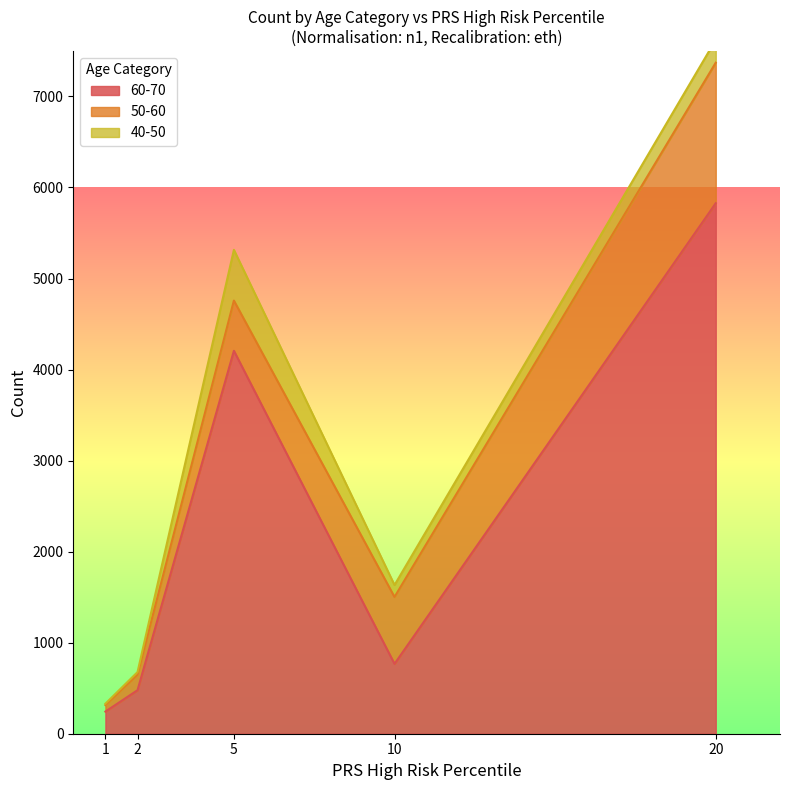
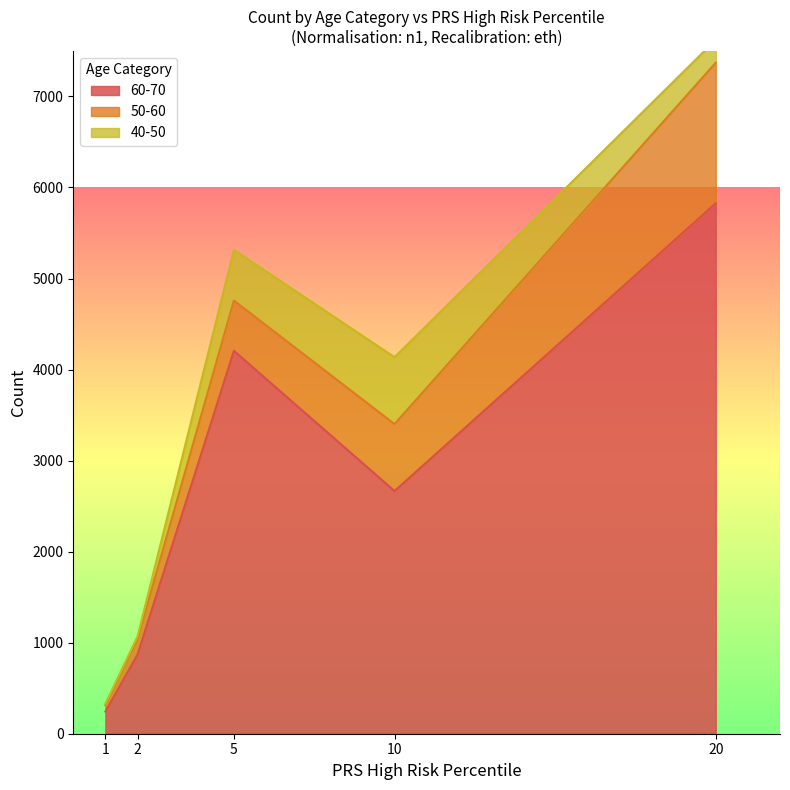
60-70, 2: 500 -> 900
60-70, 10: 800 -> 2700
40-50, 10: 100 -> 700
